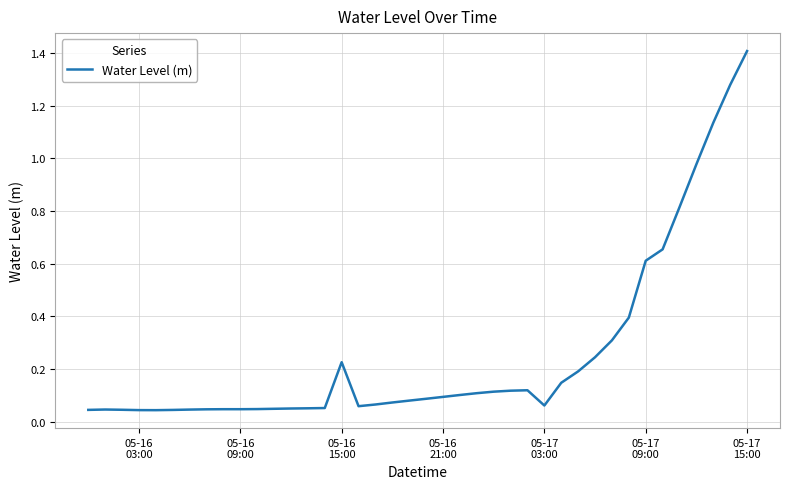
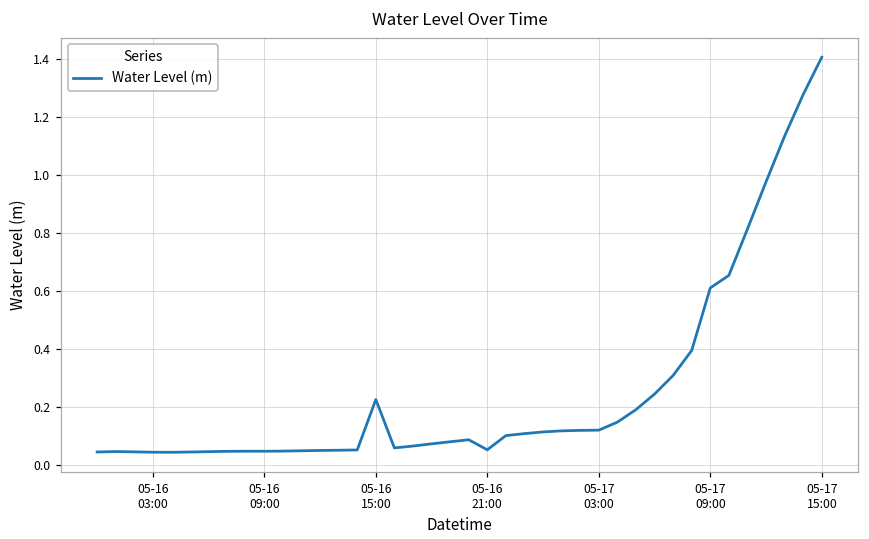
05-16 21:00: 0.09 -> 0.05
05-17 03:00: 0.06 -> 0.12
